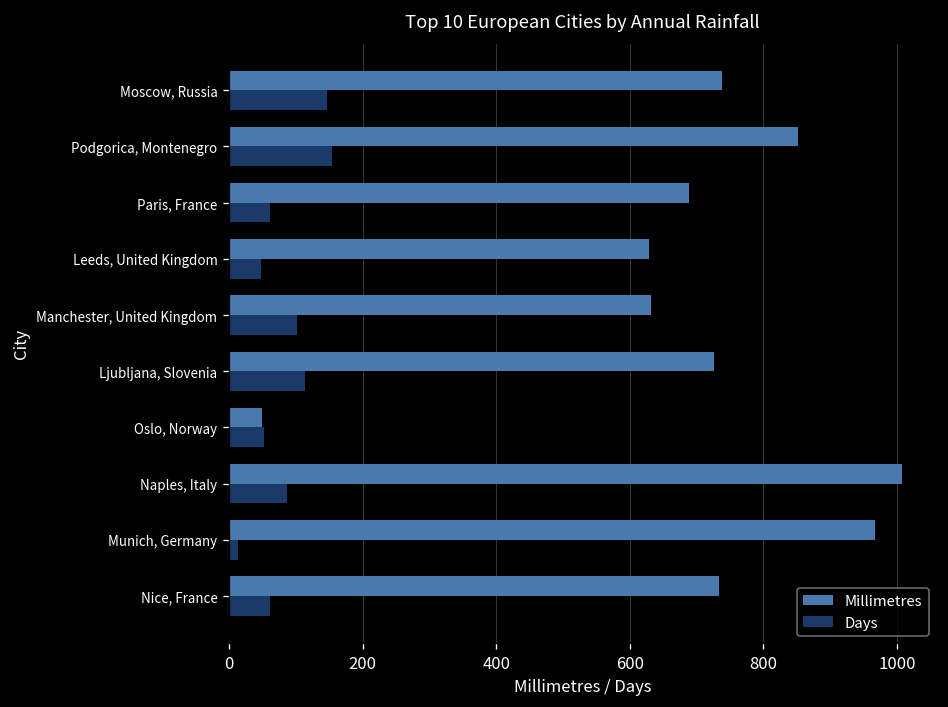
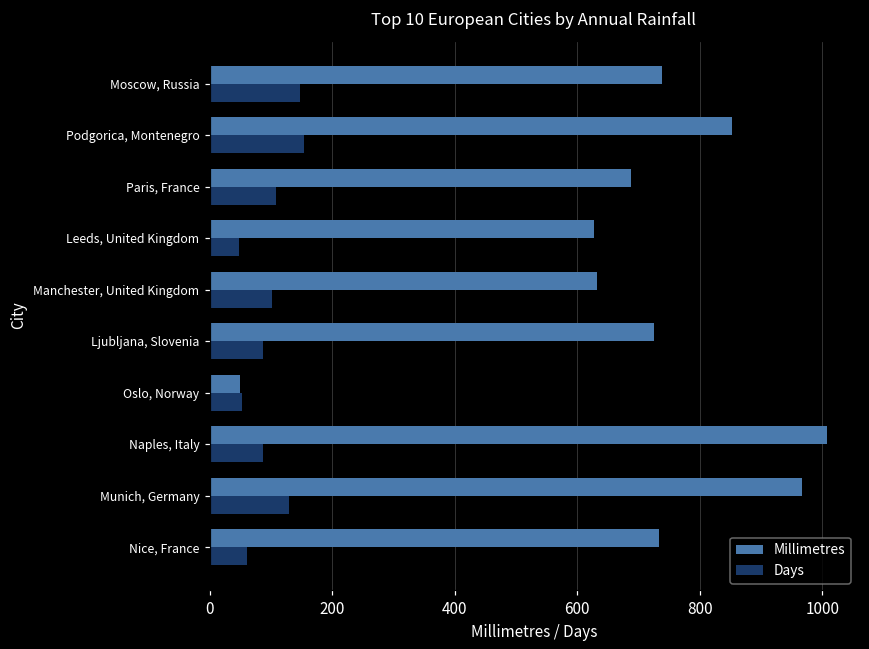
Days, Paris, France: 60 -> 110
Days, Ljubljana, Slovenia: 110 -> 90
Days, Munich, Germany: 10 -> 130
